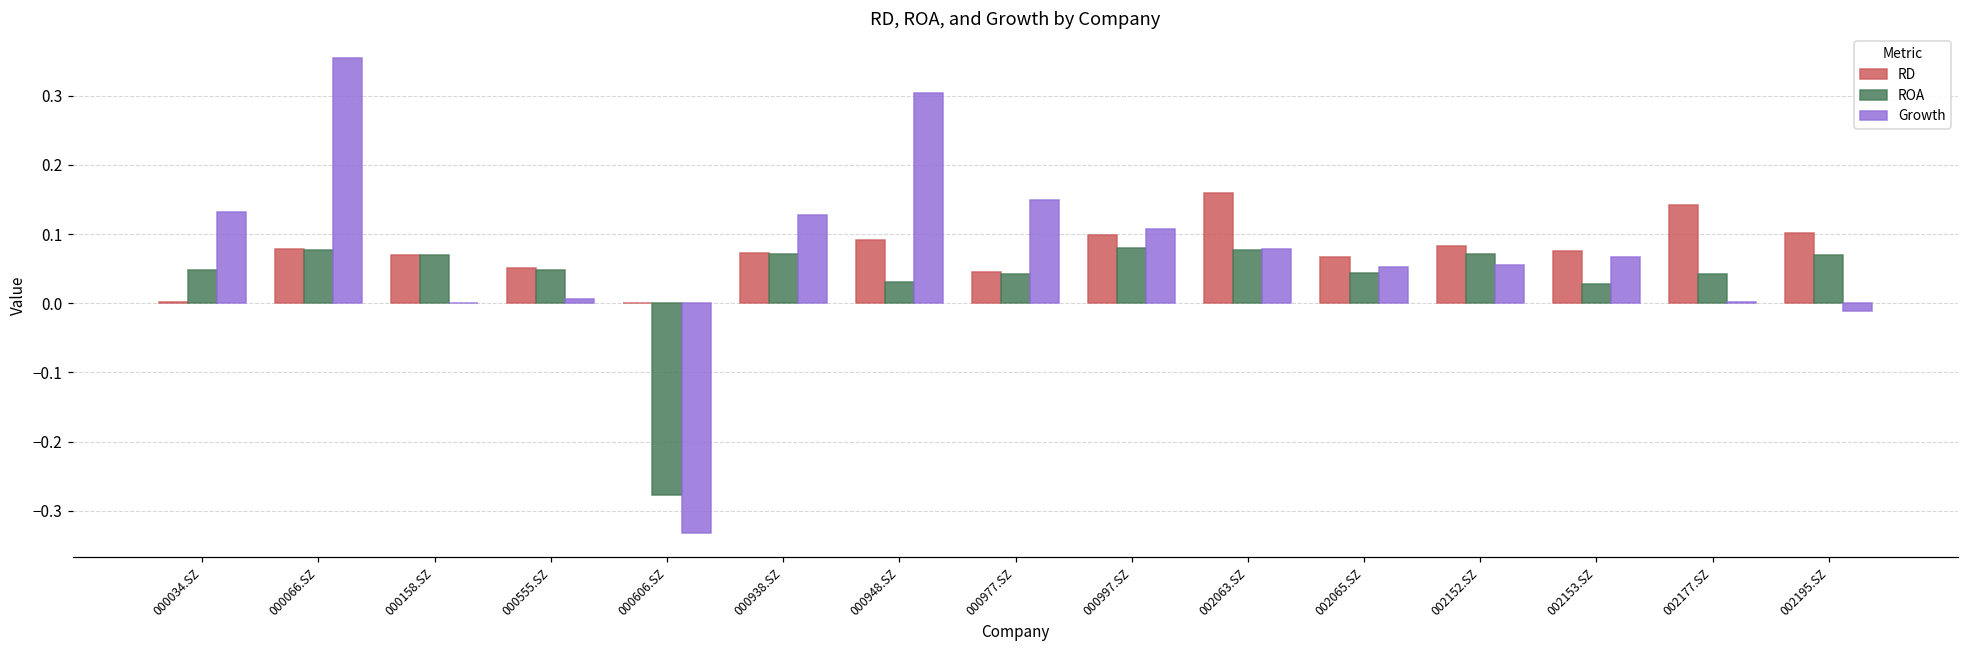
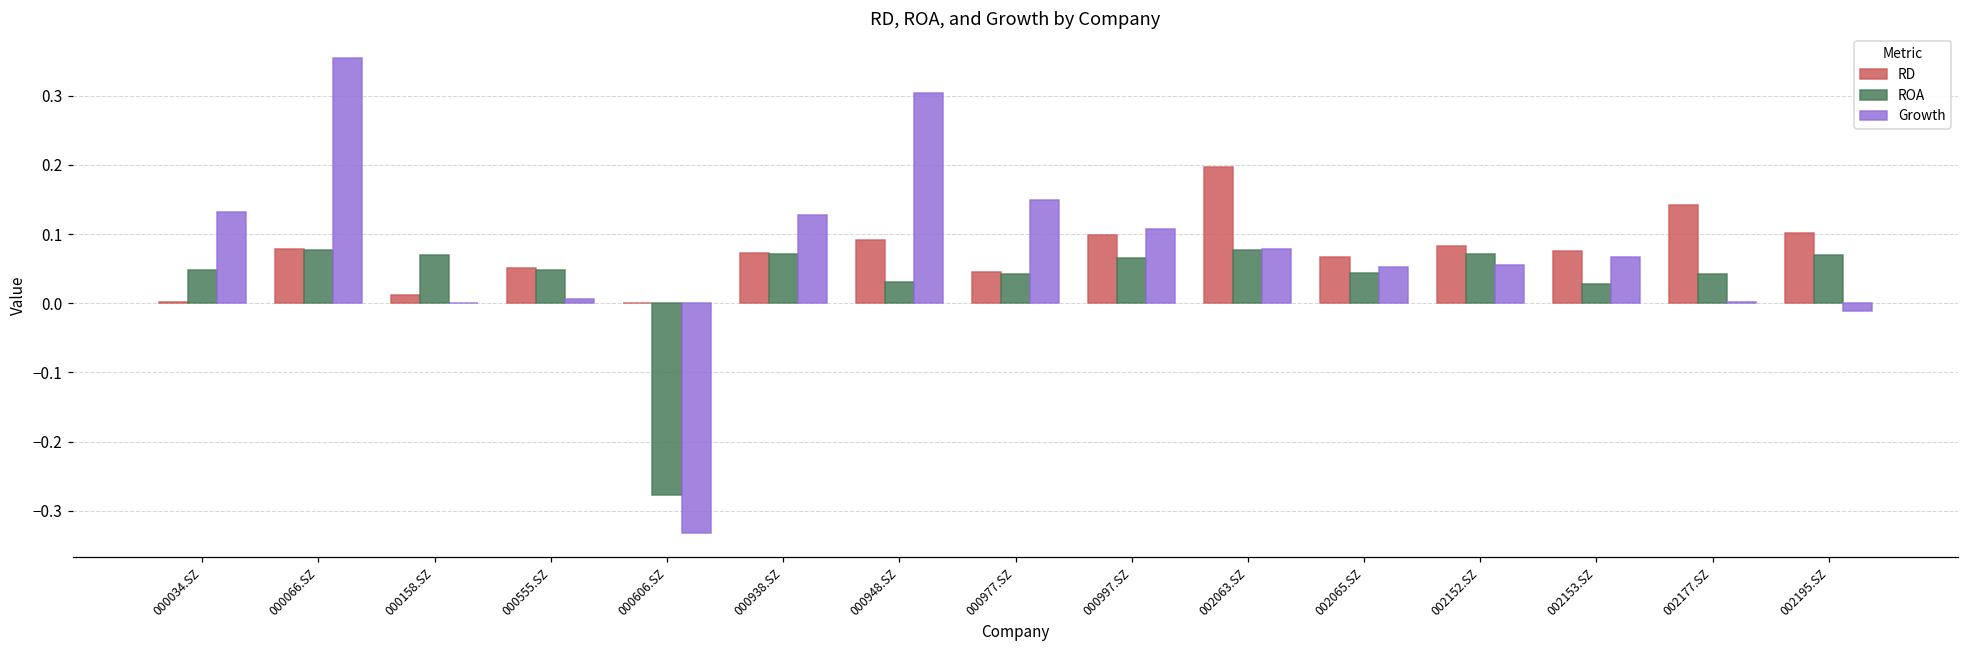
RD, 000158.SZ: 0.07 -> 0.01
ROA, 000997.SZ: 0.08 -> 0.06
RD, 002063.SZ: 0.16 -> 0.20
